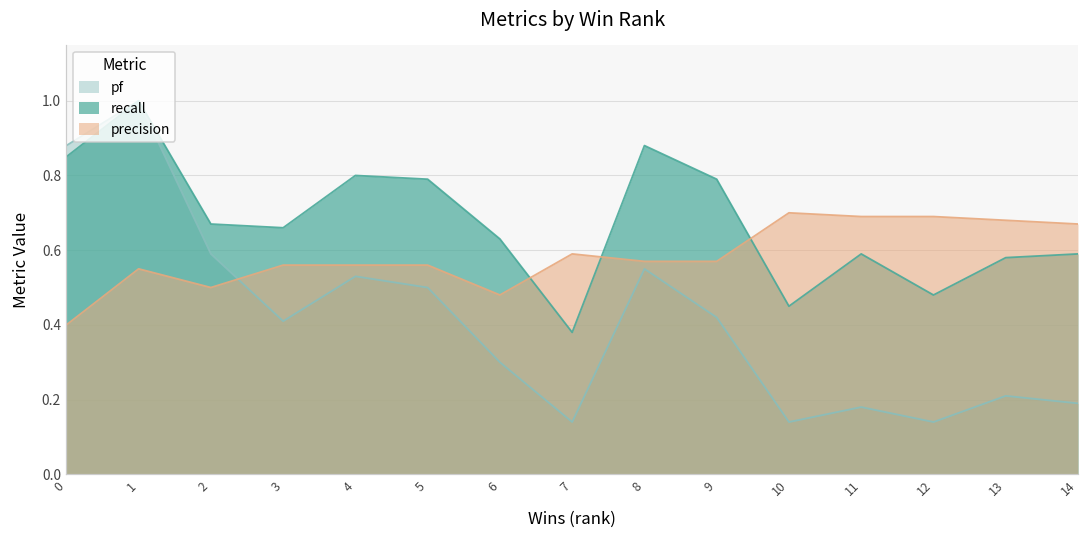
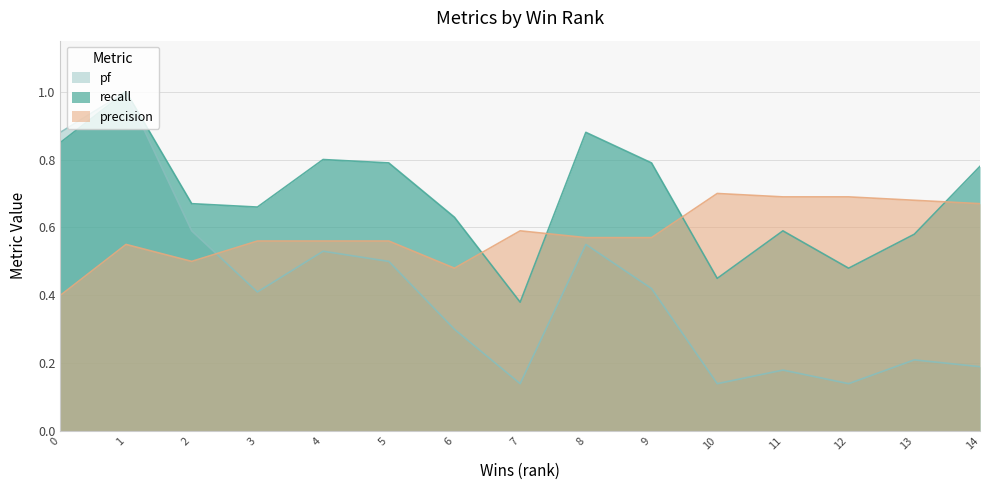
recall, 14: 0.59 -> 0.78
